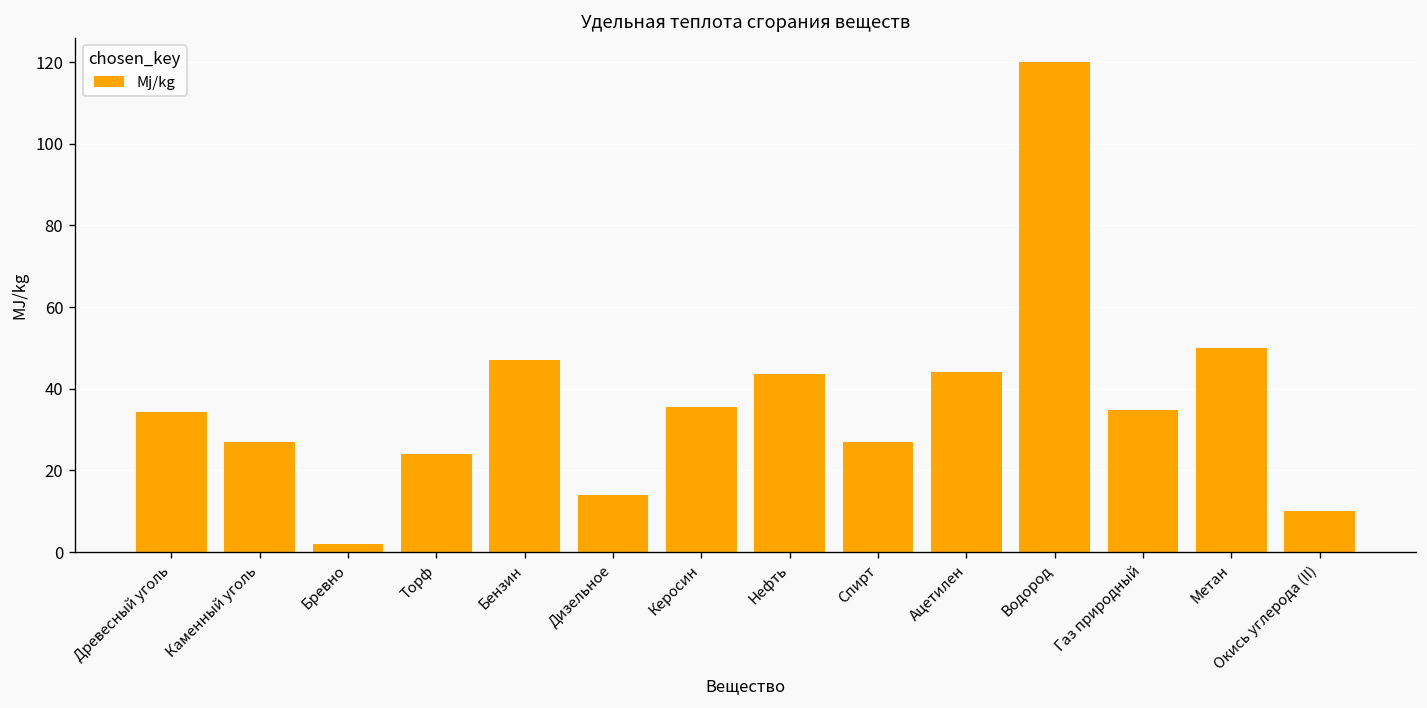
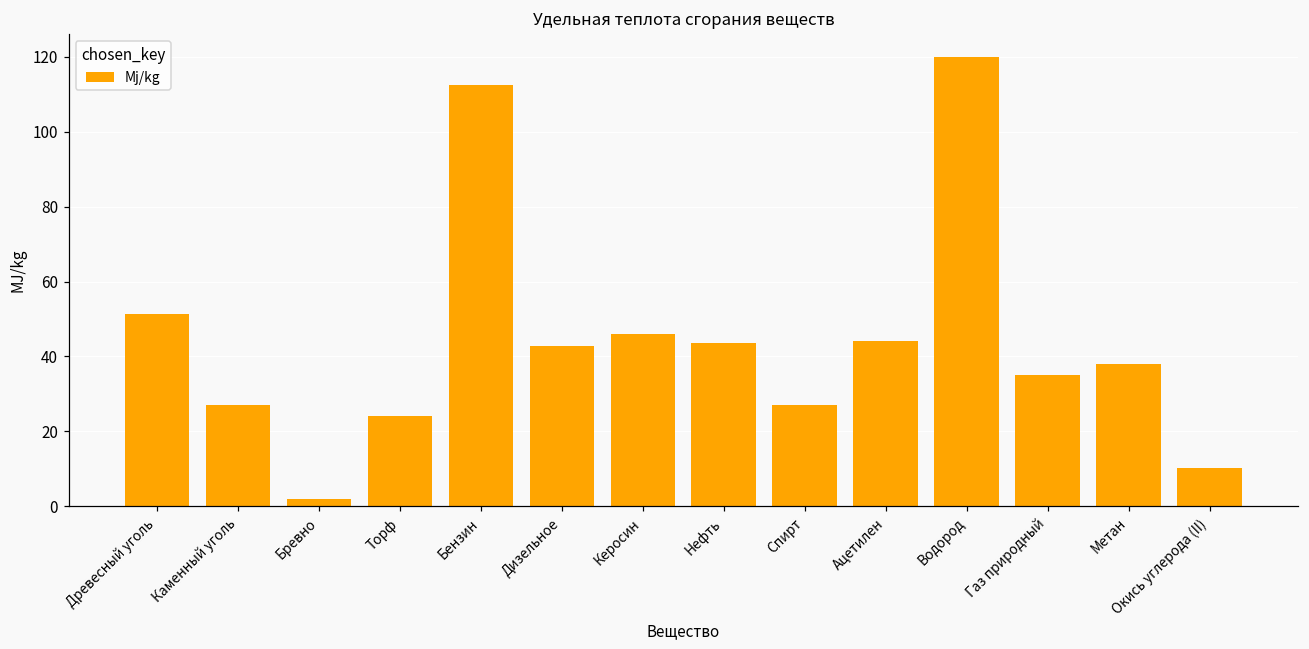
Древесный уголь: 34 -> 51
Бензин: 47 -> 112
Дизельное: 14 -> 43
Керосин: 36 -> 46
Метан: 50 -> 38
